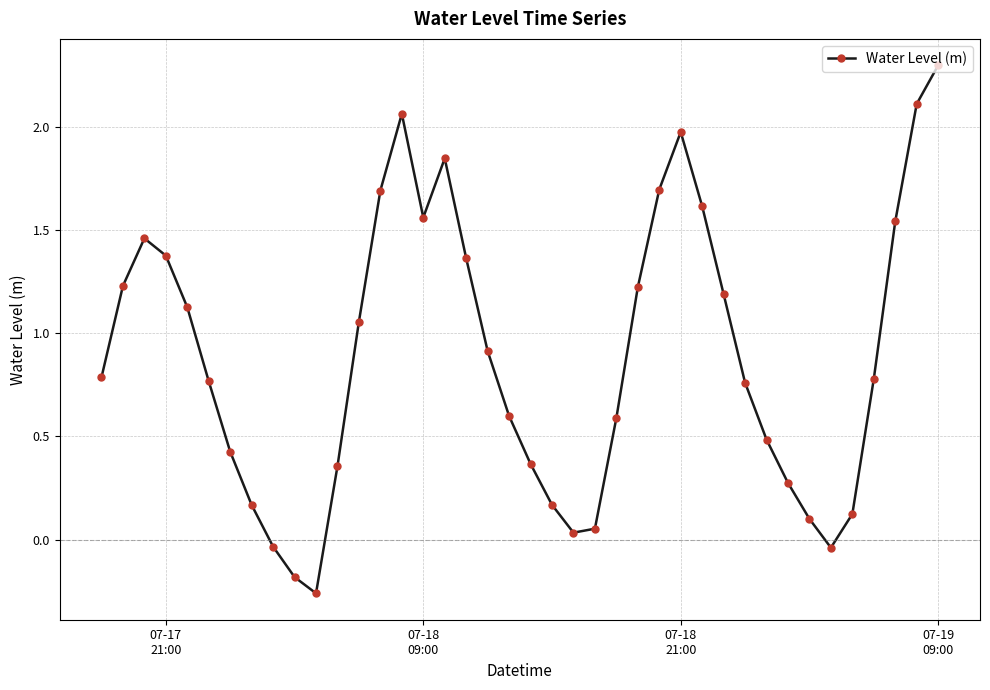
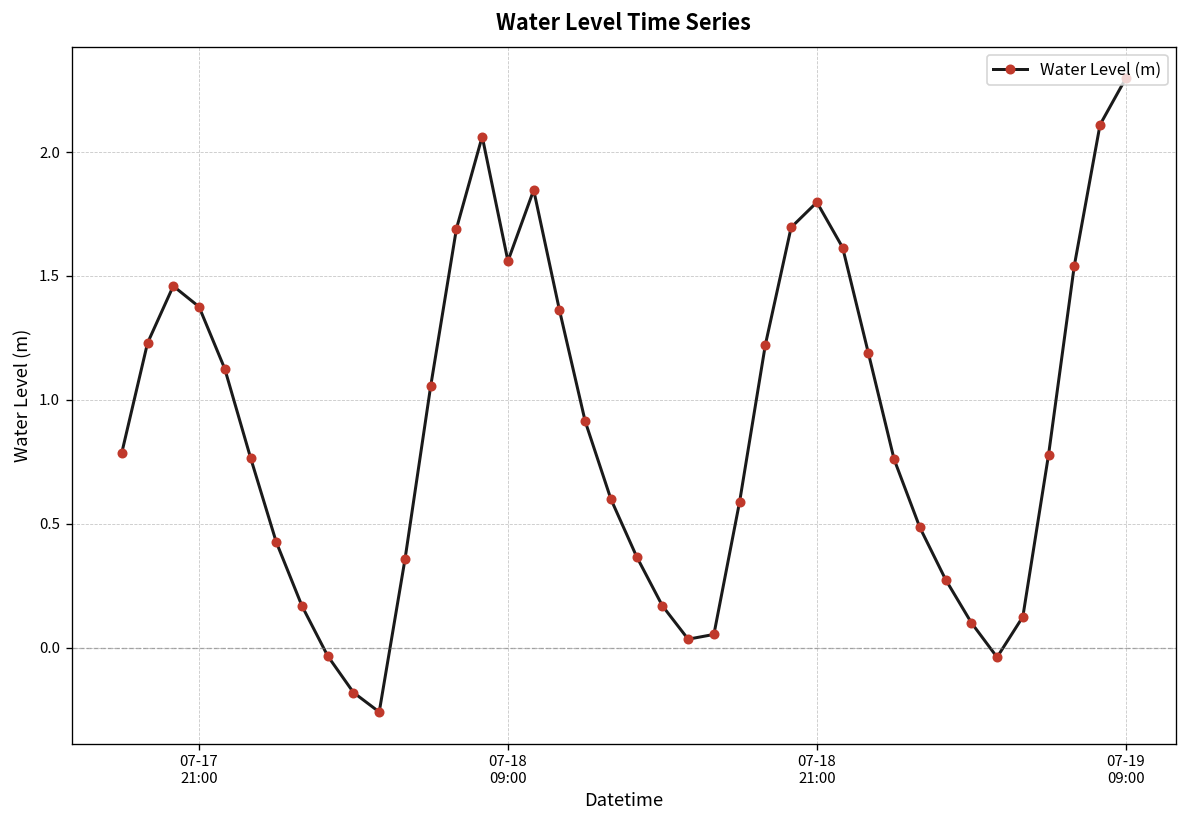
07-18 21:00: 1.97 -> 1.80
